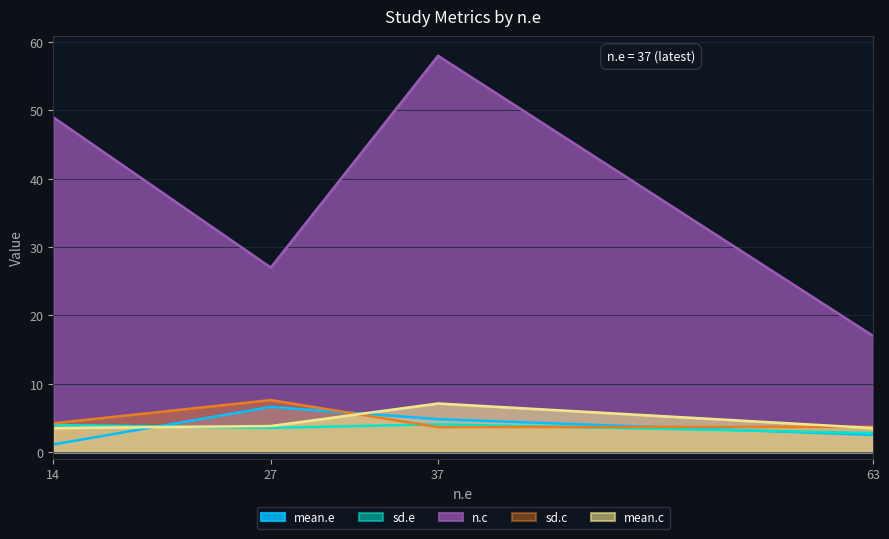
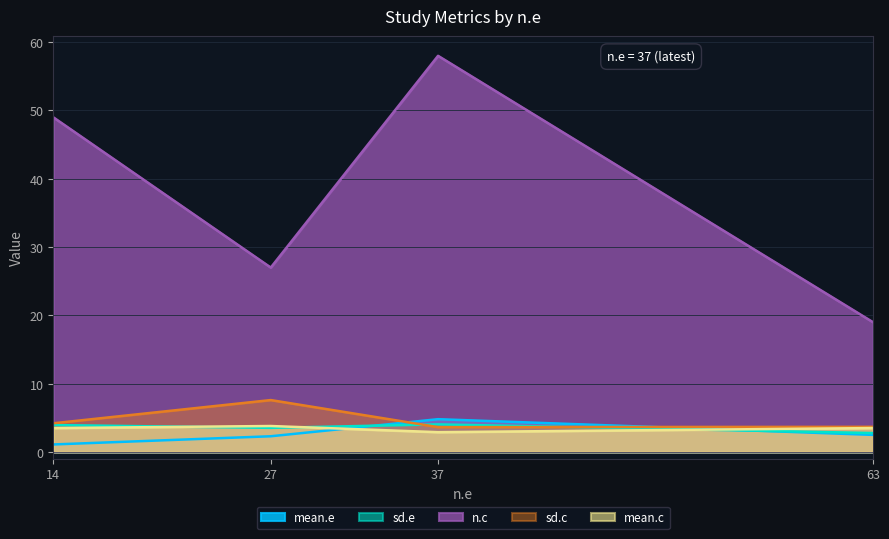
mean.e, 27: 7 -> 2
mean.c, 37: 7 -> 3
n.c, 63: 17 -> 19
